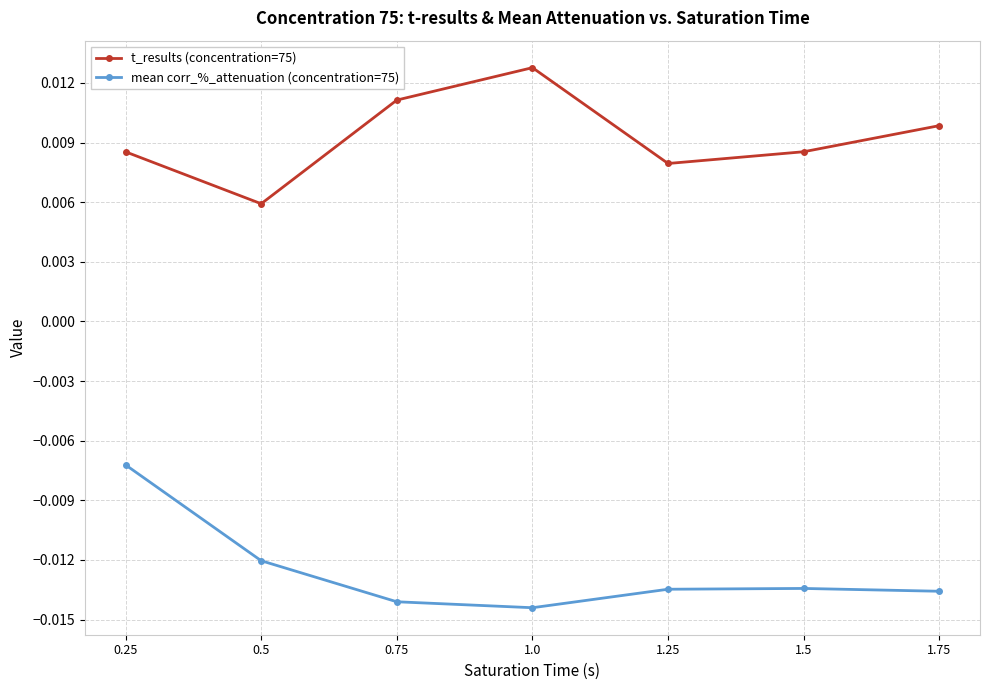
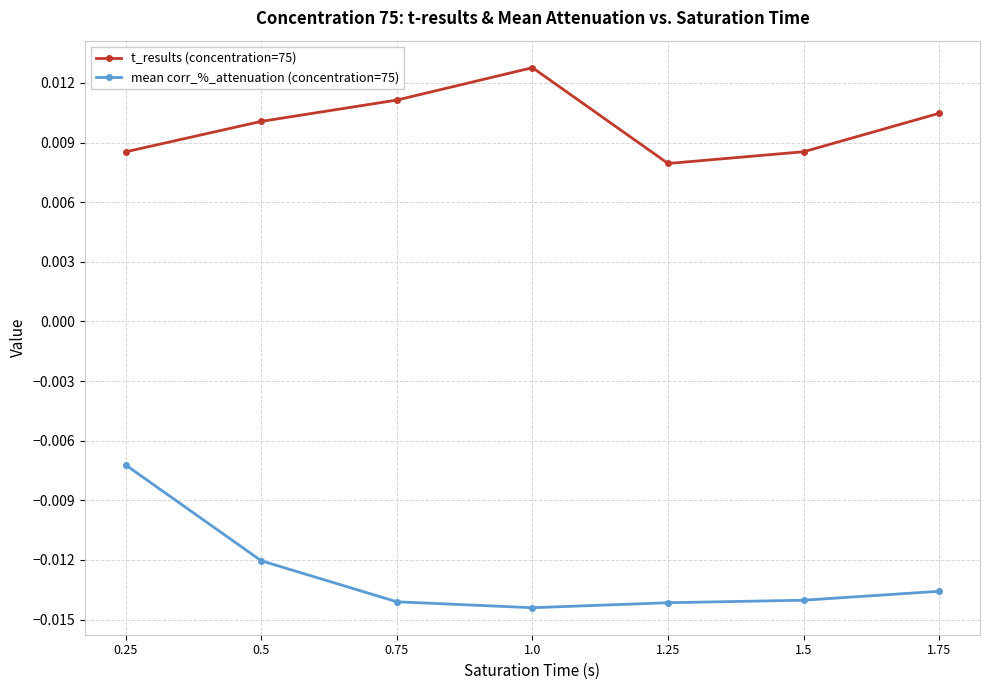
t_results (concentration=75), 0.5: 0.0059 -> 0.0101
mean corr_%_attenuation (concentration=75), 1.25: -0.0135 -> -0.0142
mean corr_%_attenuation (concentration=75), 1.5: -0.0134 -> -0.0140
t_results (concentration=75), 1.75: 0.0099 -> 0.0105
